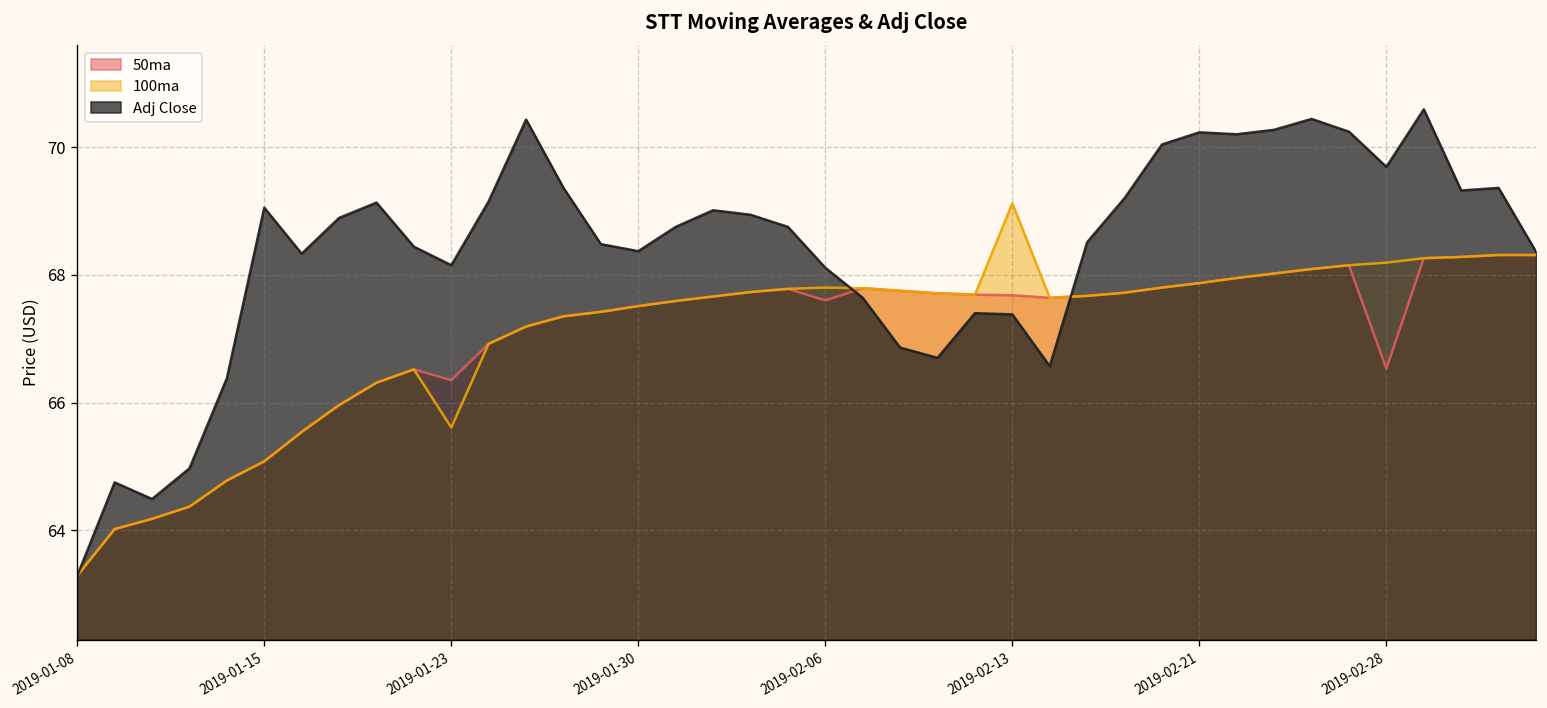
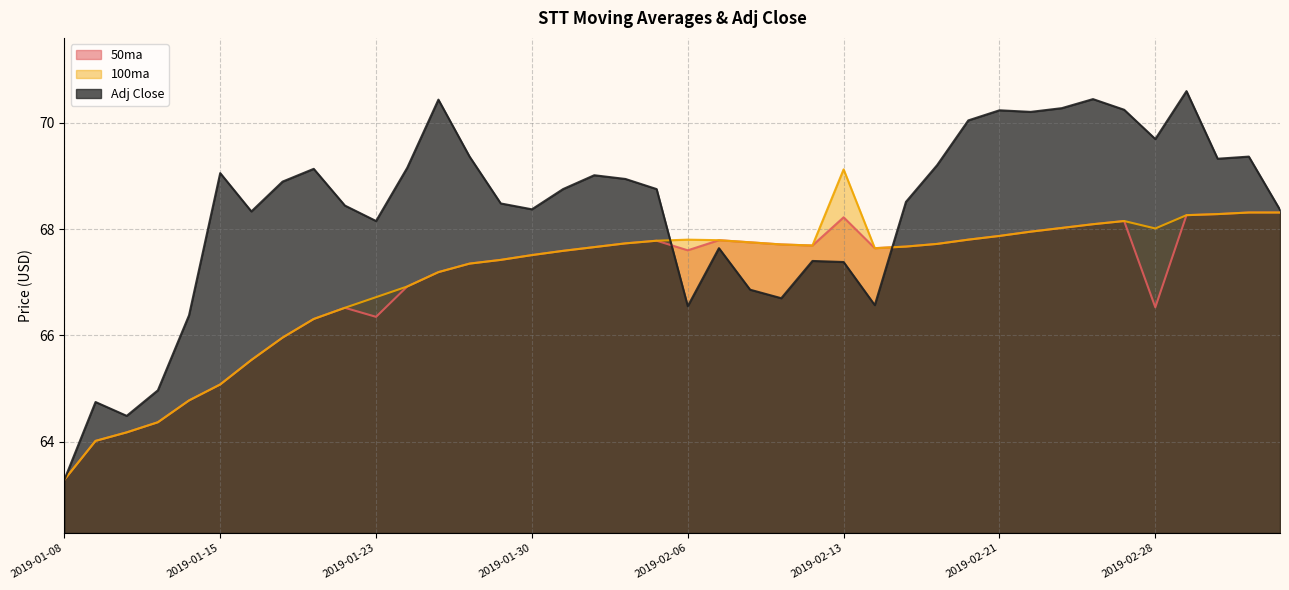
100ma, 2019-01-23: 65.6 -> 66.7
Adj Close, 2019-02-06: 68.1 -> 66.6
50ma, 2019-02-13: 67.7 -> 68.2
100ma, 2019-02-28: 68.2 -> 68.0
